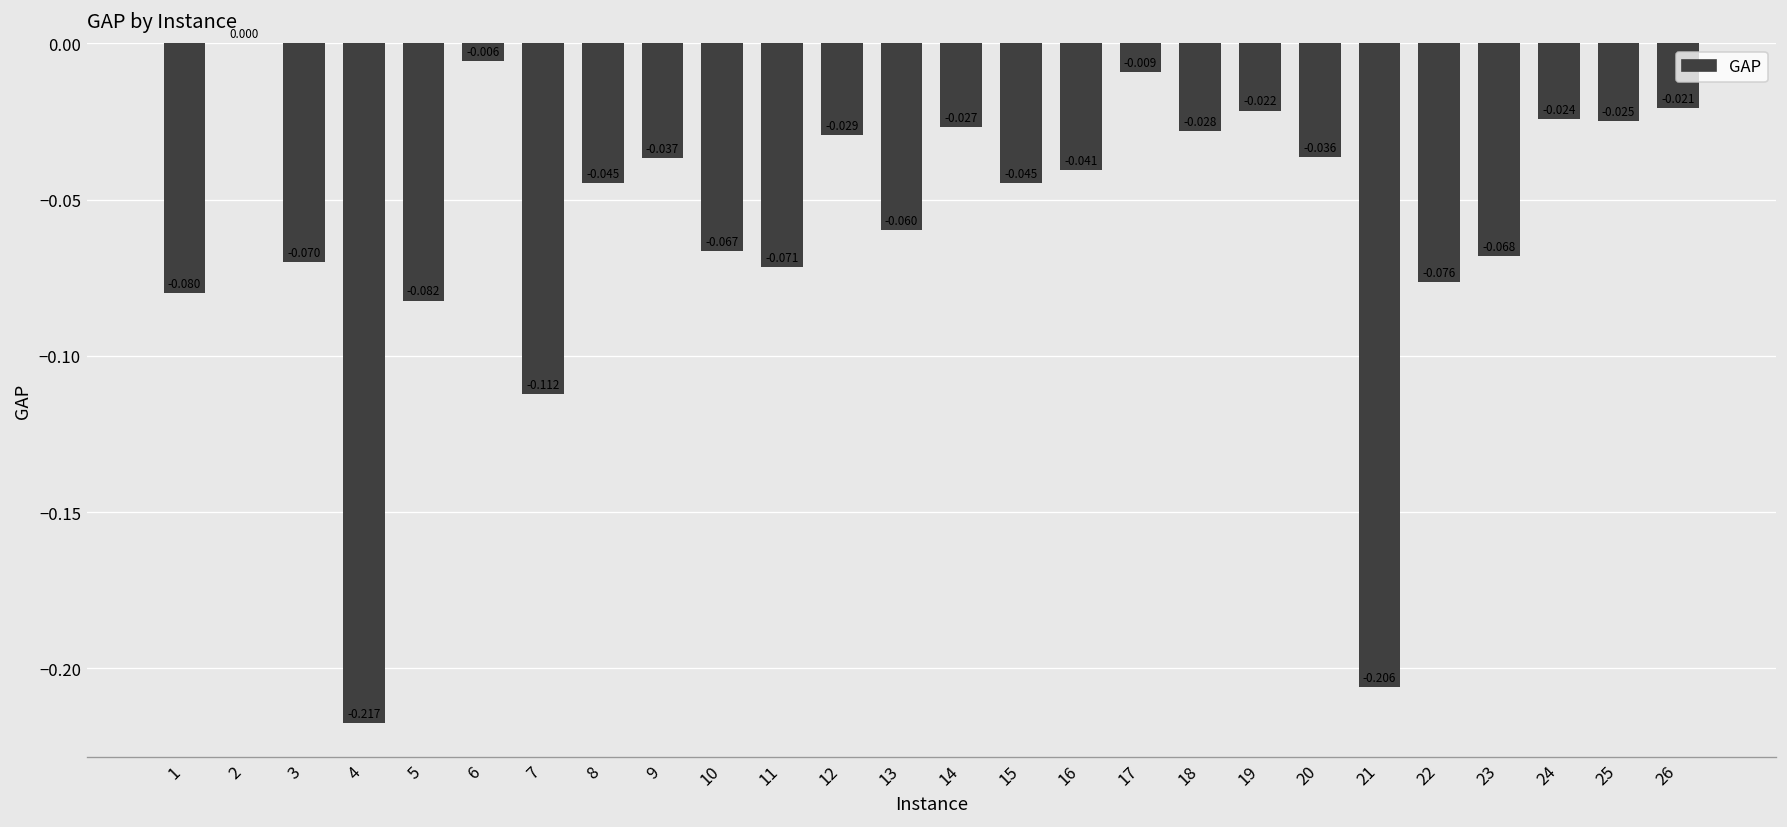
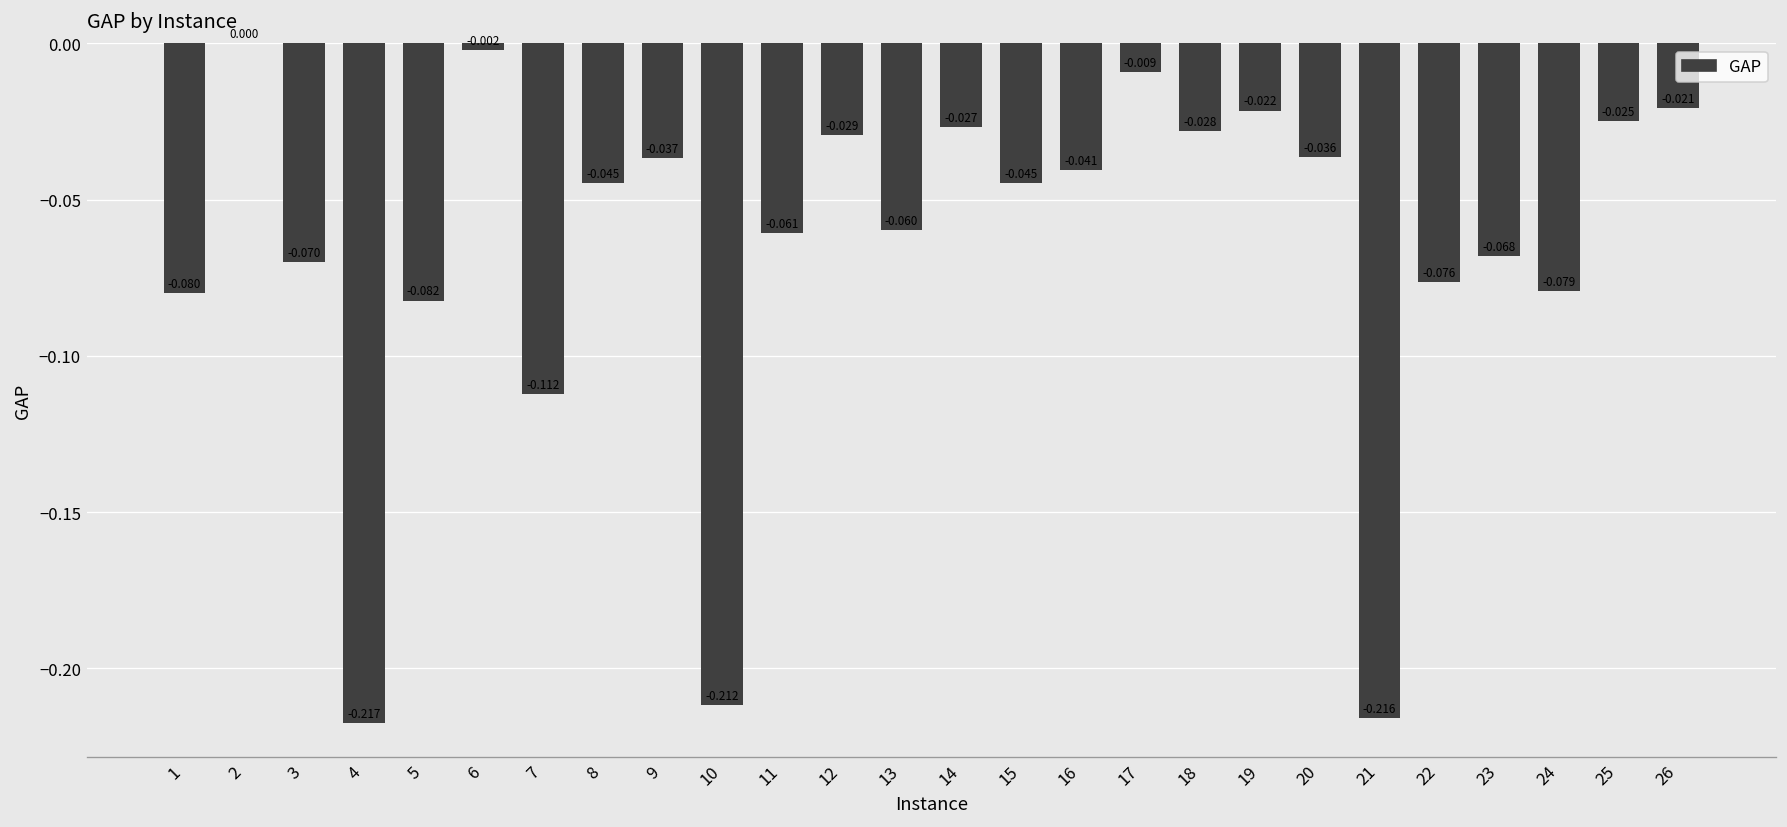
6: -0.006 -> -0.002
10: -0.067 -> -0.212
11: -0.071 -> -0.061
21: -0.206 -> -0.216
24: -0.024 -> -0.079
